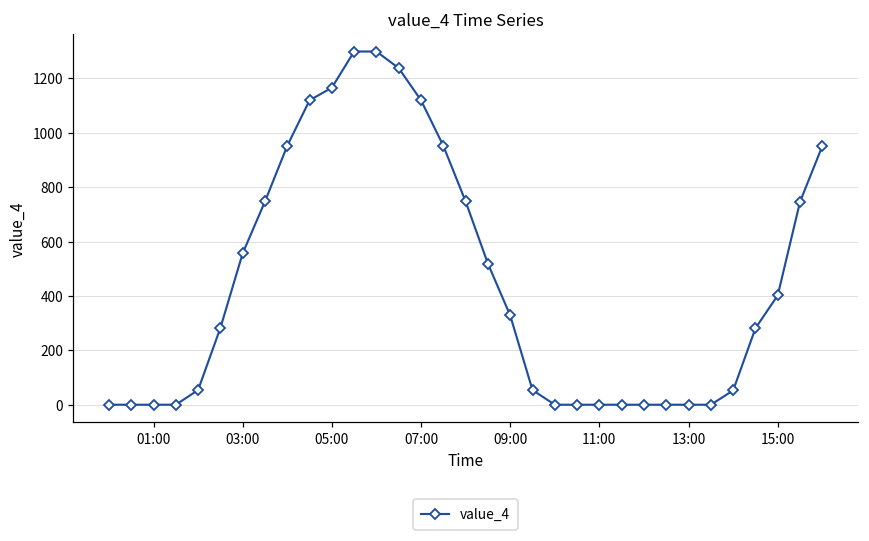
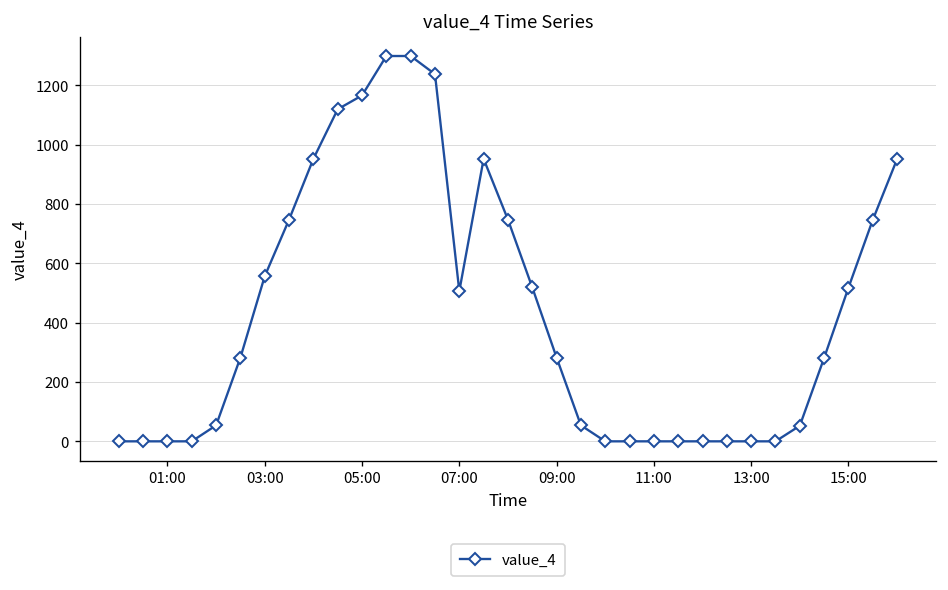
07:00: 1120 -> 510
09:00: 330 -> 280
15:00: 400 -> 520
